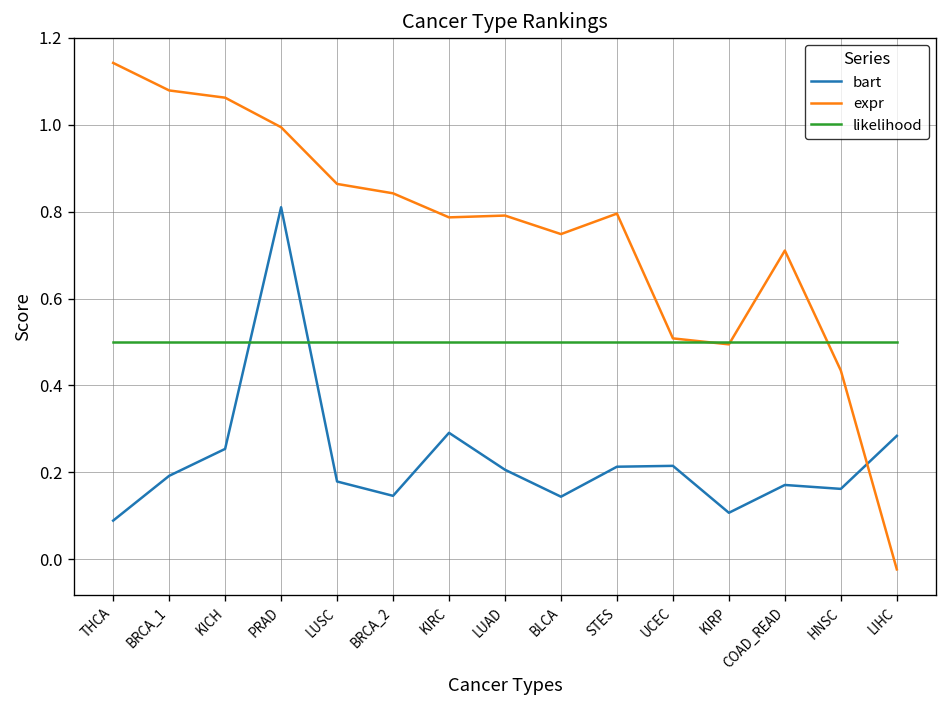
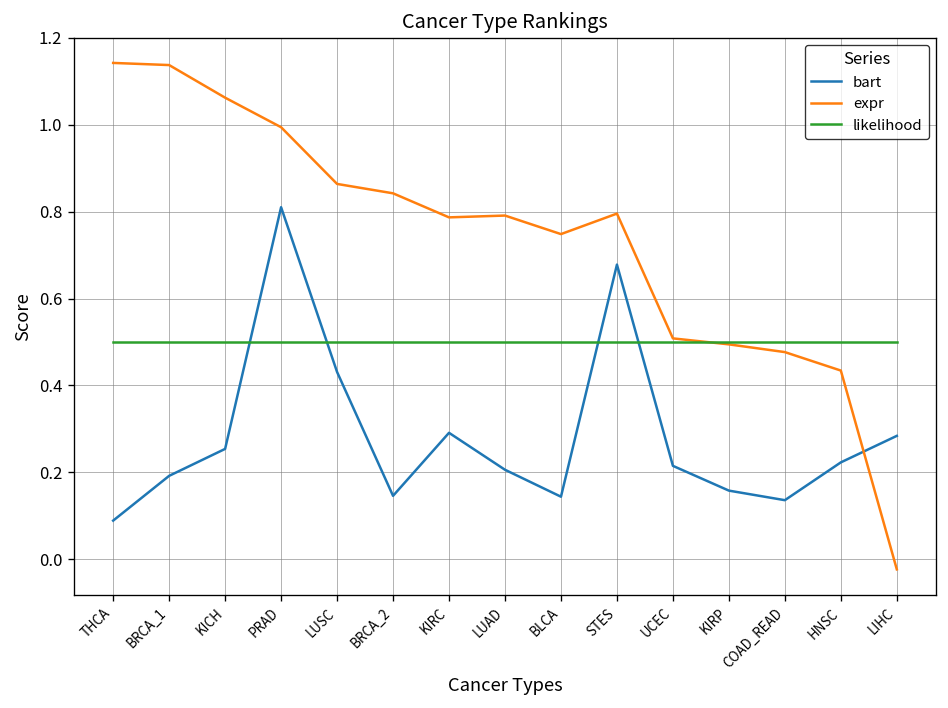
expr, BRCA_1: 1.08 -> 1.14
bart, LUSC: 0.18 -> 0.43
bart, STES: 0.21 -> 0.68
bart, KIRP: 0.11 -> 0.16
bart, COAD_READ: 0.17 -> 0.14
expr, COAD_READ: 0.71 -> 0.48
bart, HNSC: 0.16 -> 0.22
